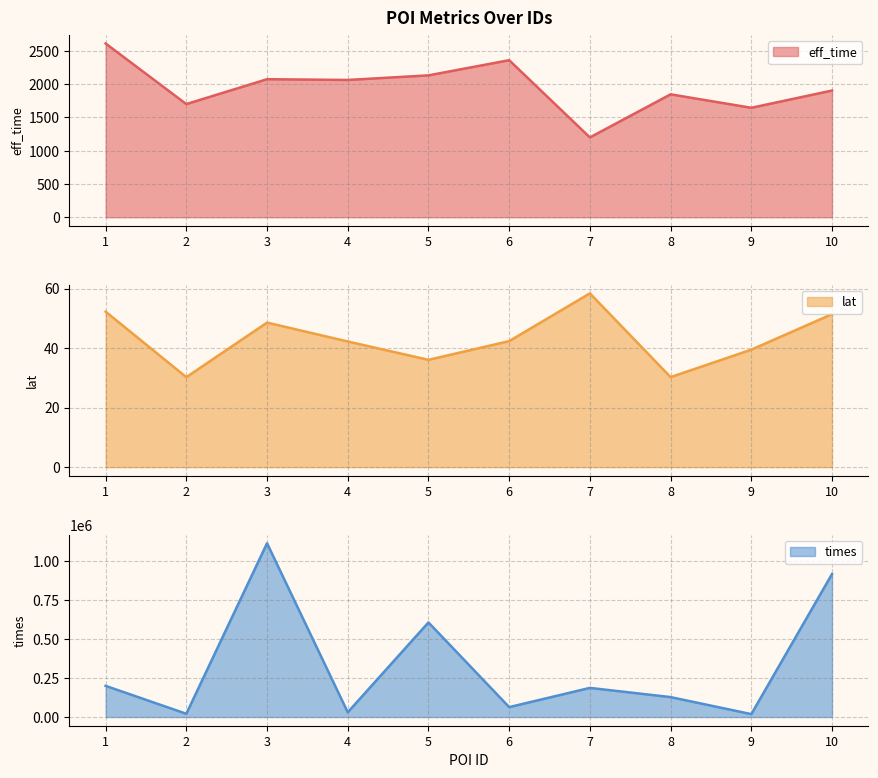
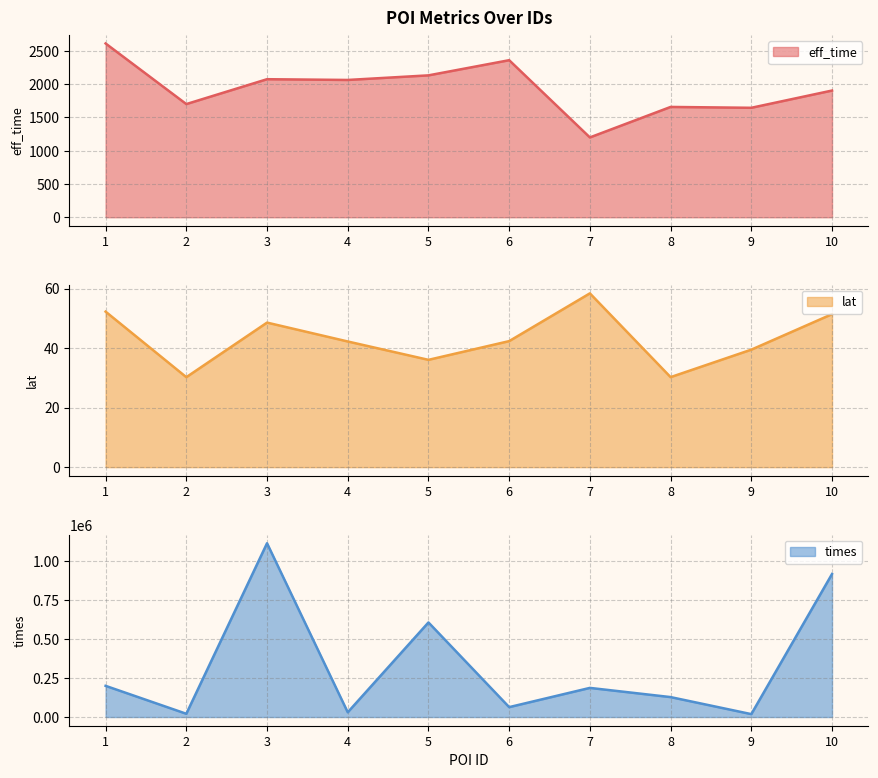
POI Metrics Over IDs, 8: 1800 -> 1700
